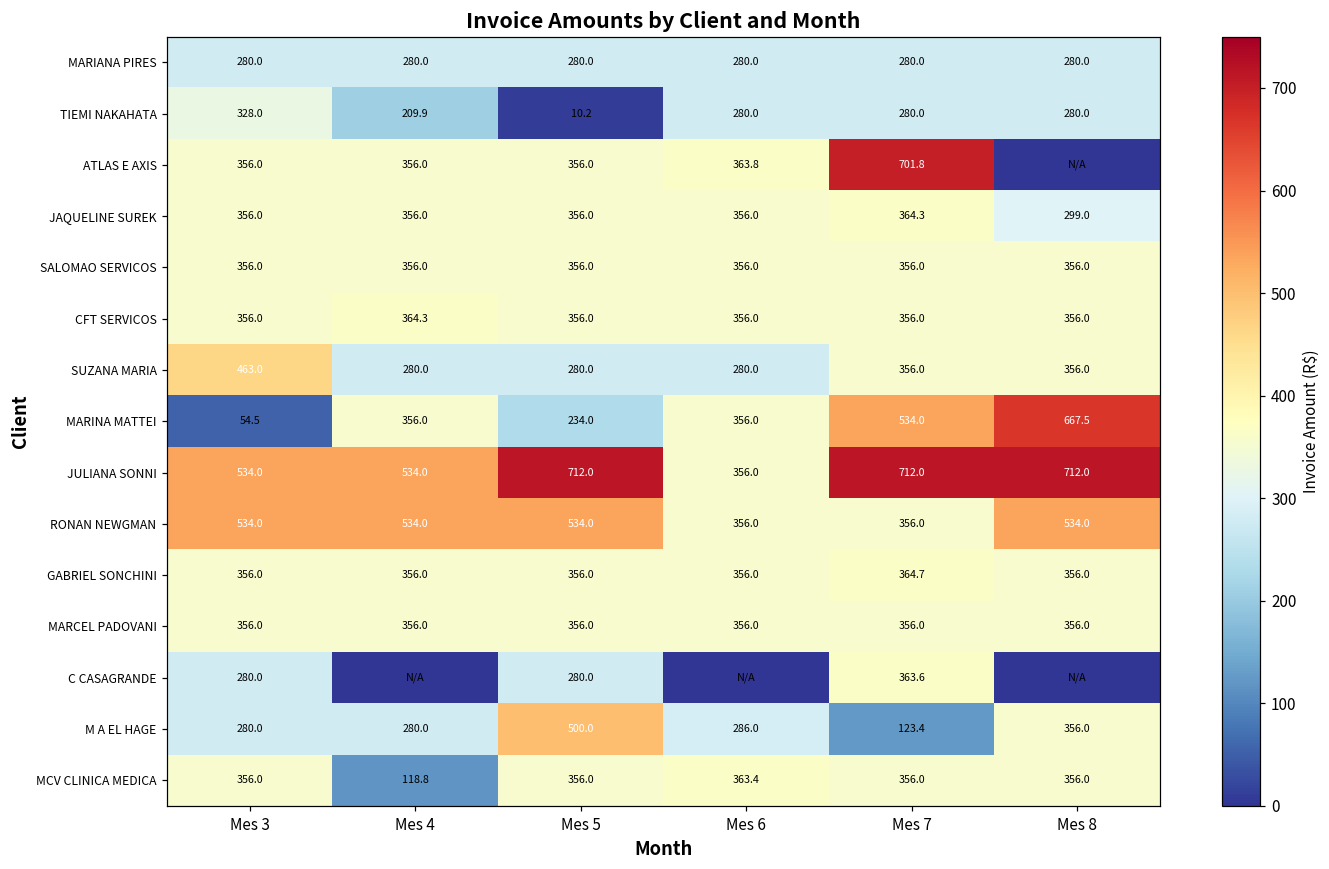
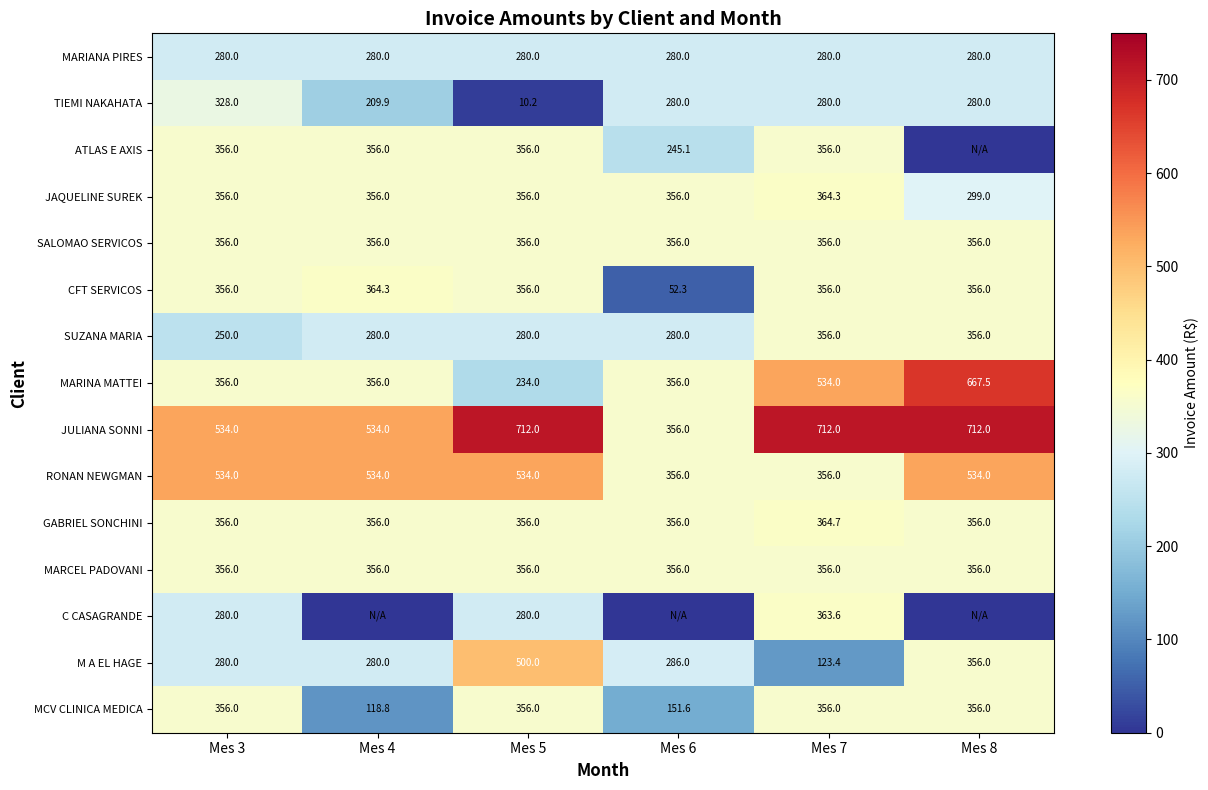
ATLAS E AXIS, Mes 6: 363.8 -> 245.1
ATLAS E AXIS, Mes 7: 701.8 -> 356.0
CFT SERVICOS, Mes 6: 356.0 -> 52.3
SUZANA MARIA, Mes 3: 463.0 -> 250.0
MARINA MATTEI, Mes 3: 54.5 -> 356.0
MCV CLINICA MEDICA, Mes 6: 363.4 -> 151.6
